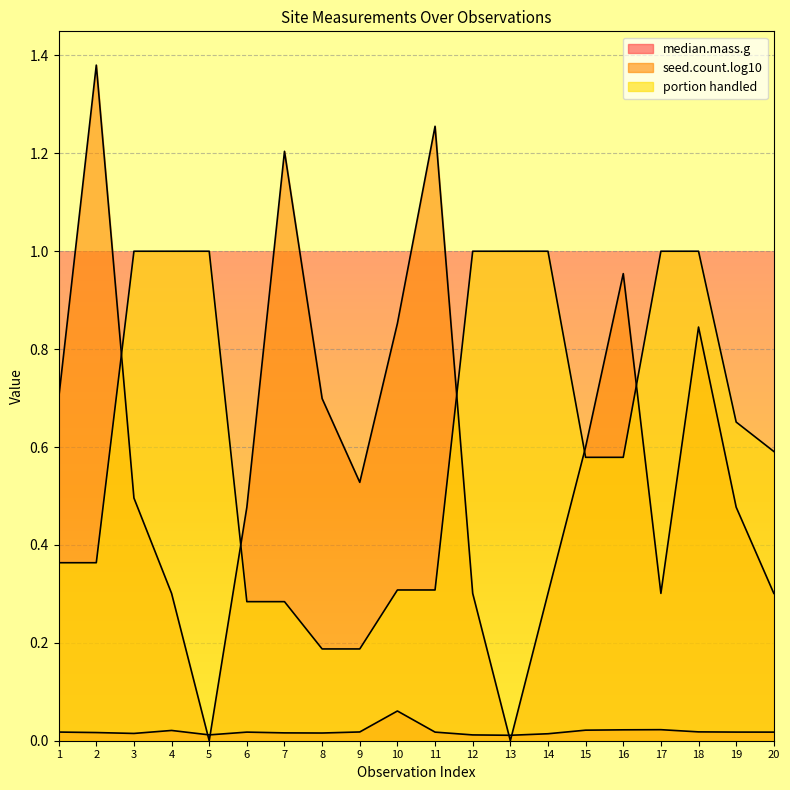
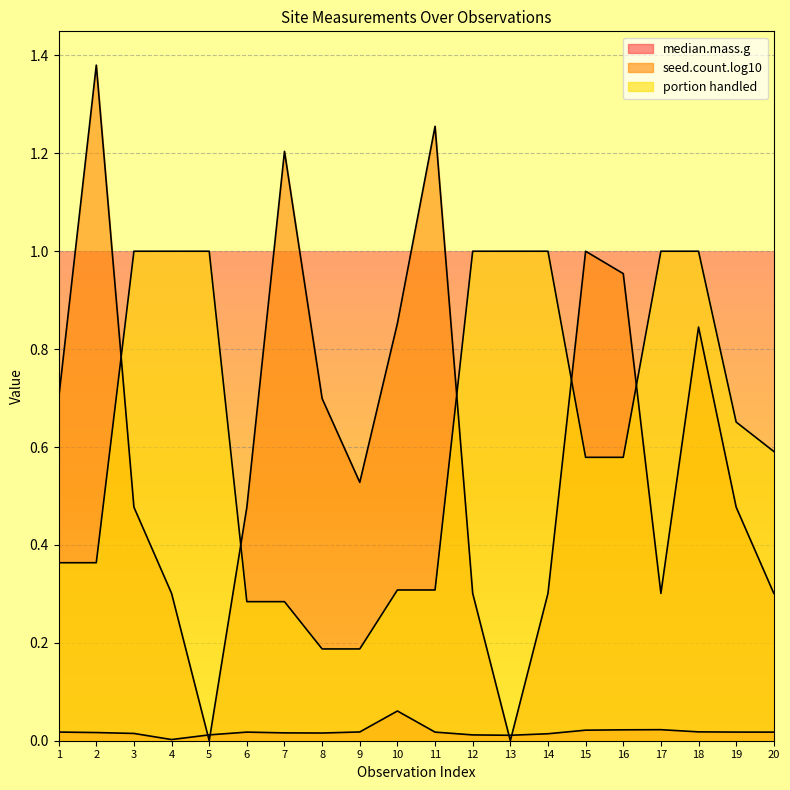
seed.count.log10, 3: 0.50 -> 0.48
median.mass.g, 4: 0.02 -> 0.00
seed.count.log10, 15: 0.6 -> 1.0
